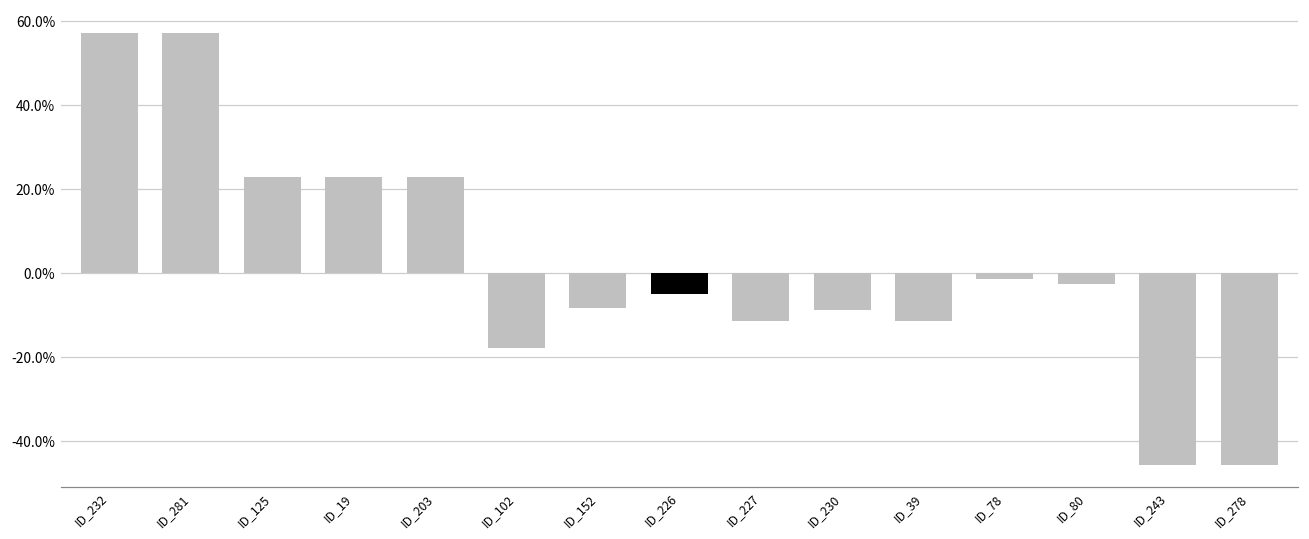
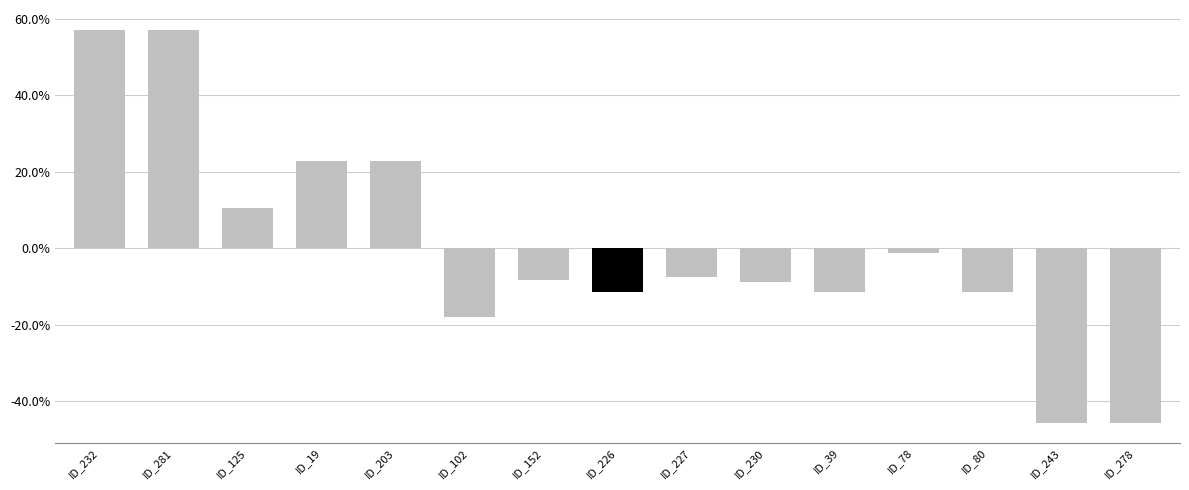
ID_125: 23% -> 11%
ID_226: -5% -> -11%
ID_227: -11% -> -7%
ID_80: -3% -> -11%
